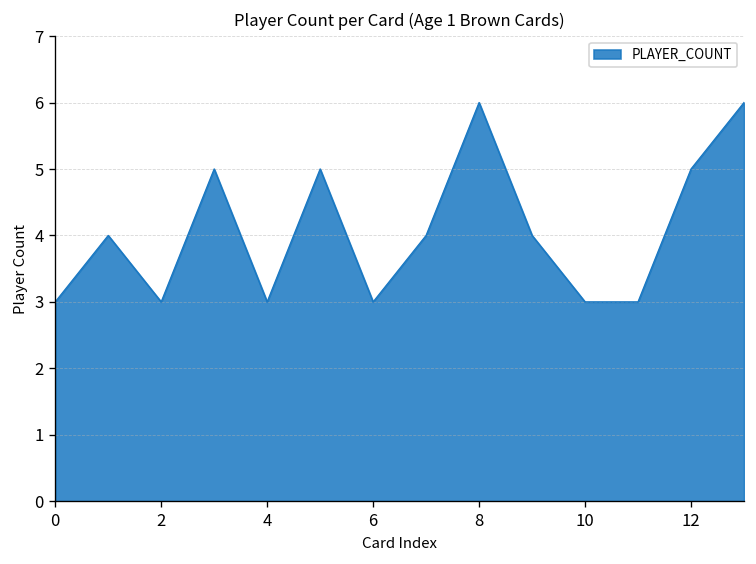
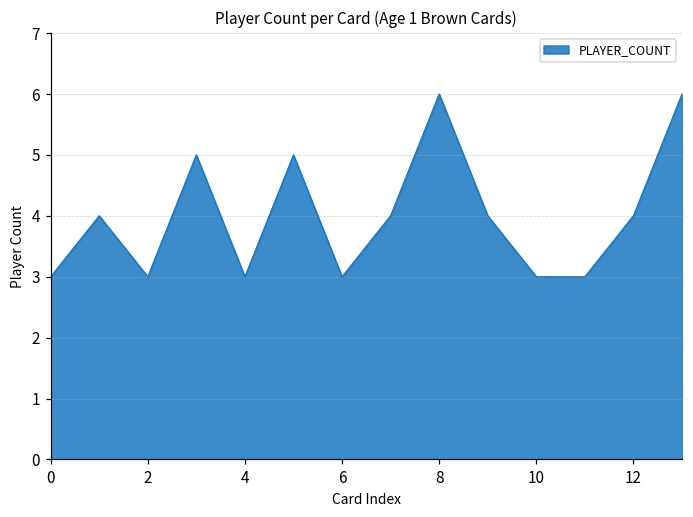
12: 5 -> 4
